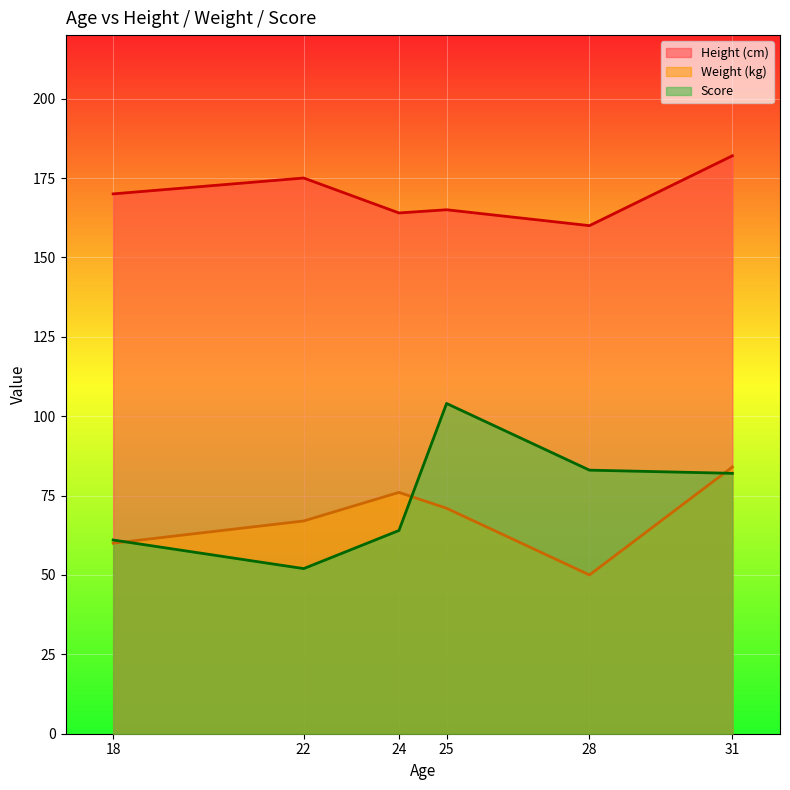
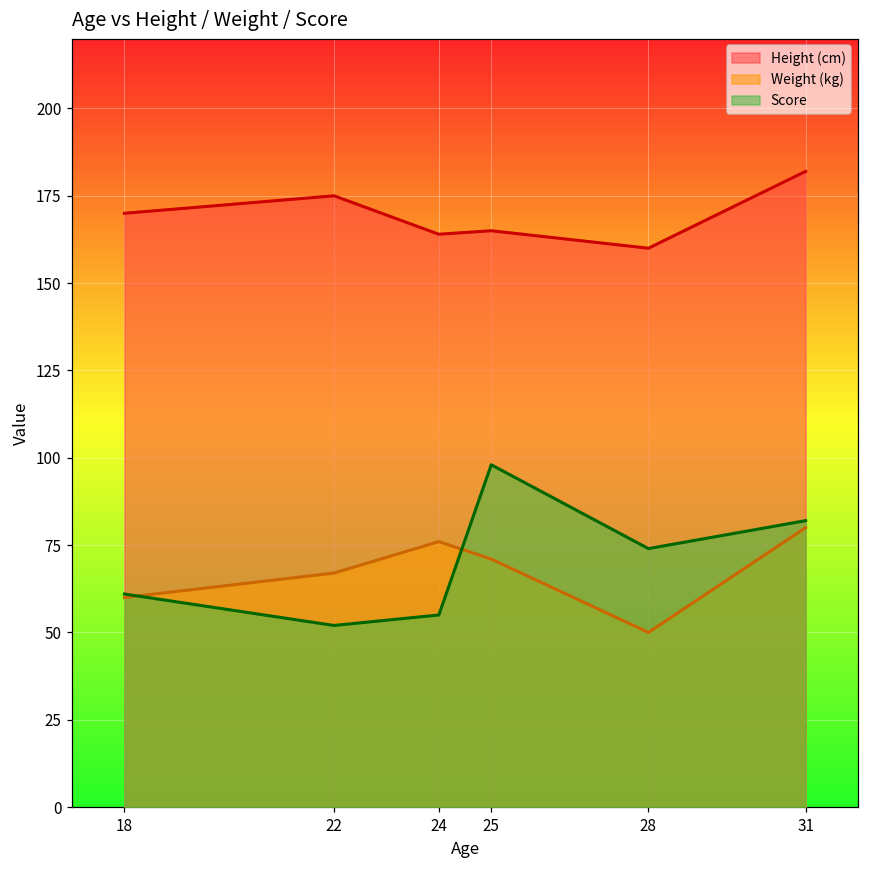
Score, 24: 64 -> 55
Score, 25: 104 -> 98
Score, 28: 83 -> 74
Weight (kg), 31: 84 -> 80
